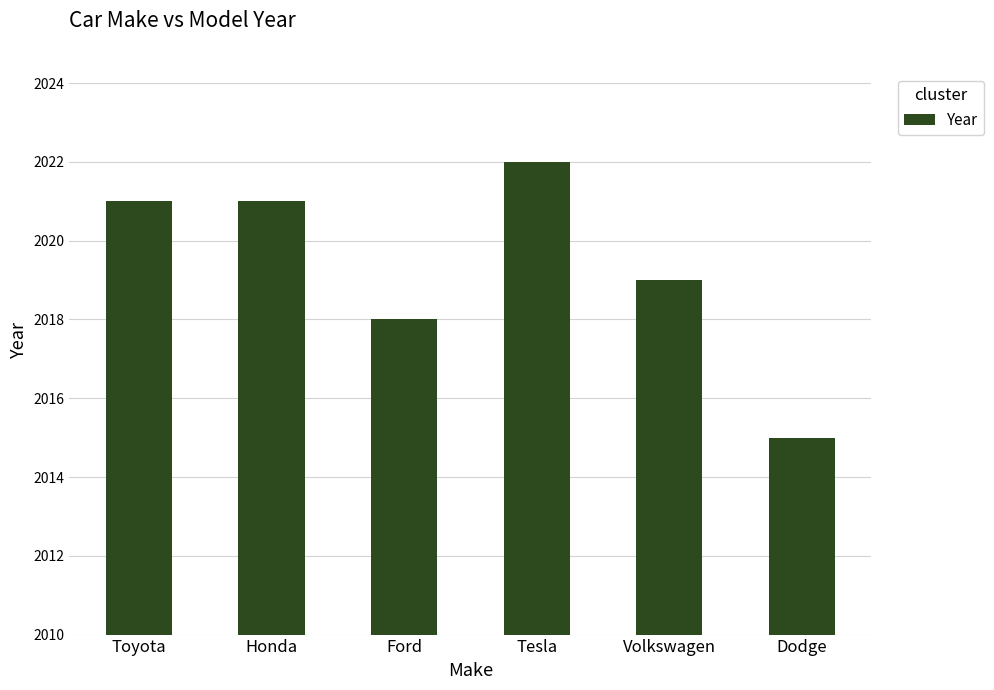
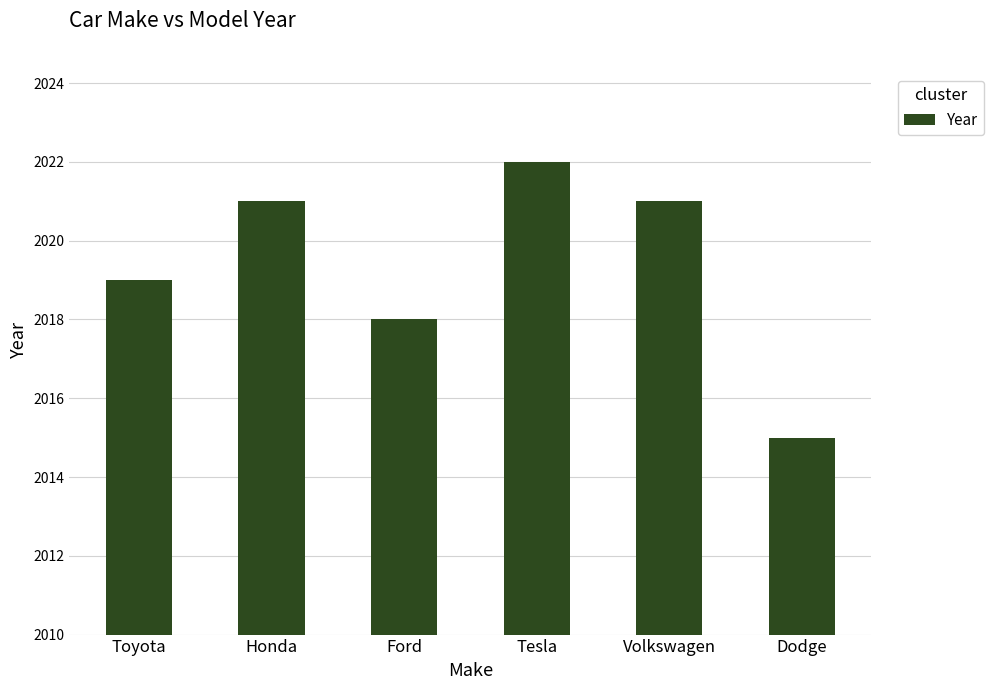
Toyota: 2021 -> 2019
Volkswagen: 2019 -> 2021
